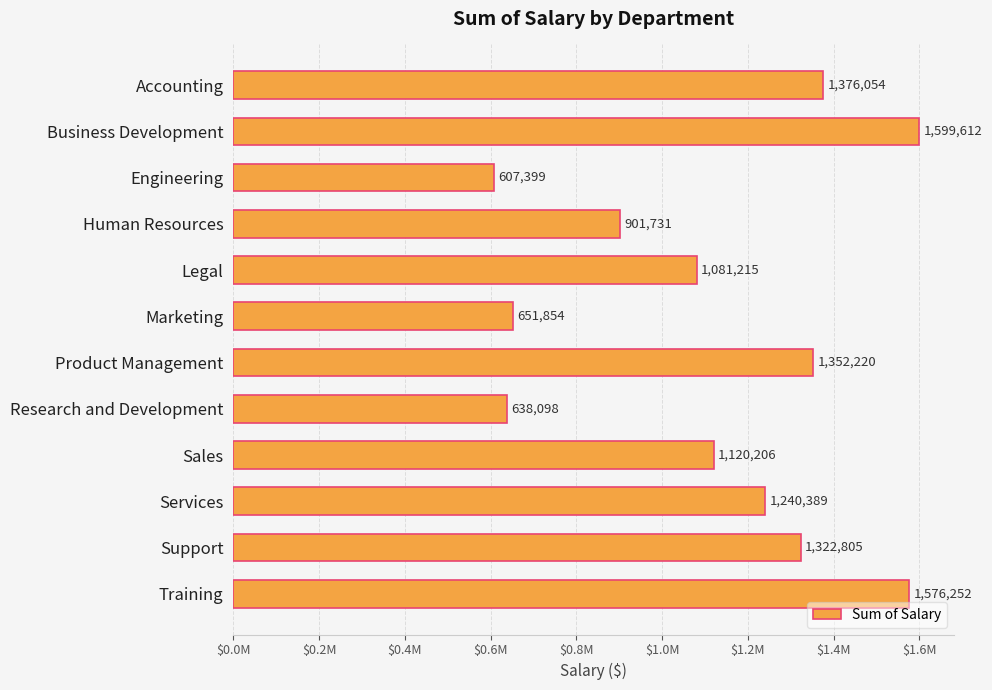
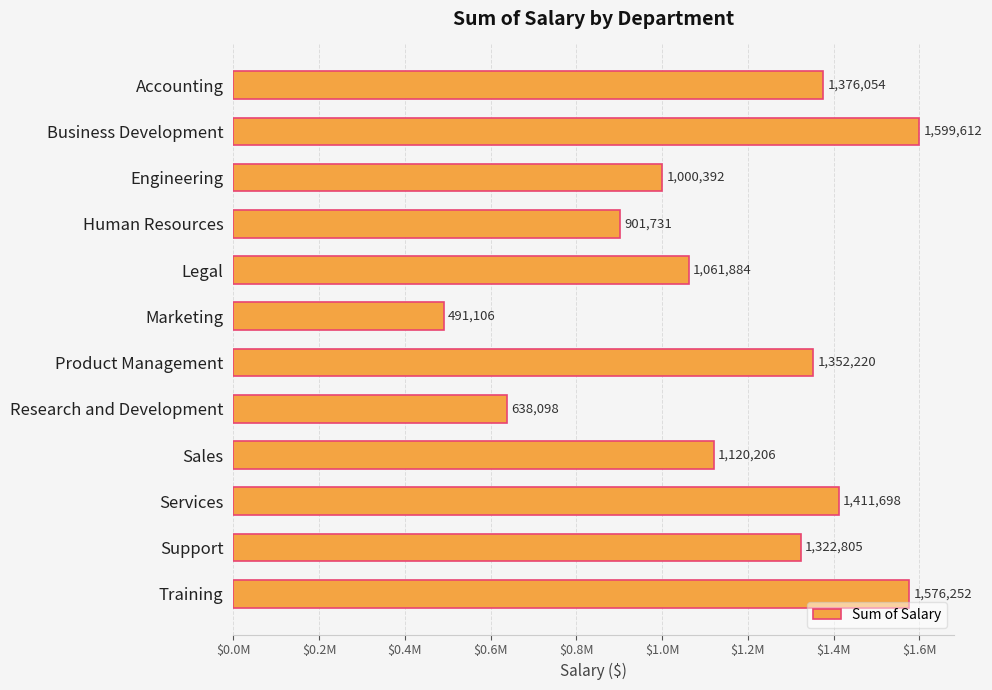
Engineering: 607,399 -> 1,000,392
Legal: 1,081,215 -> 1,061,884
Marketing: 651,854 -> 491,106
Services: 1,240,389 -> 1,411,698
